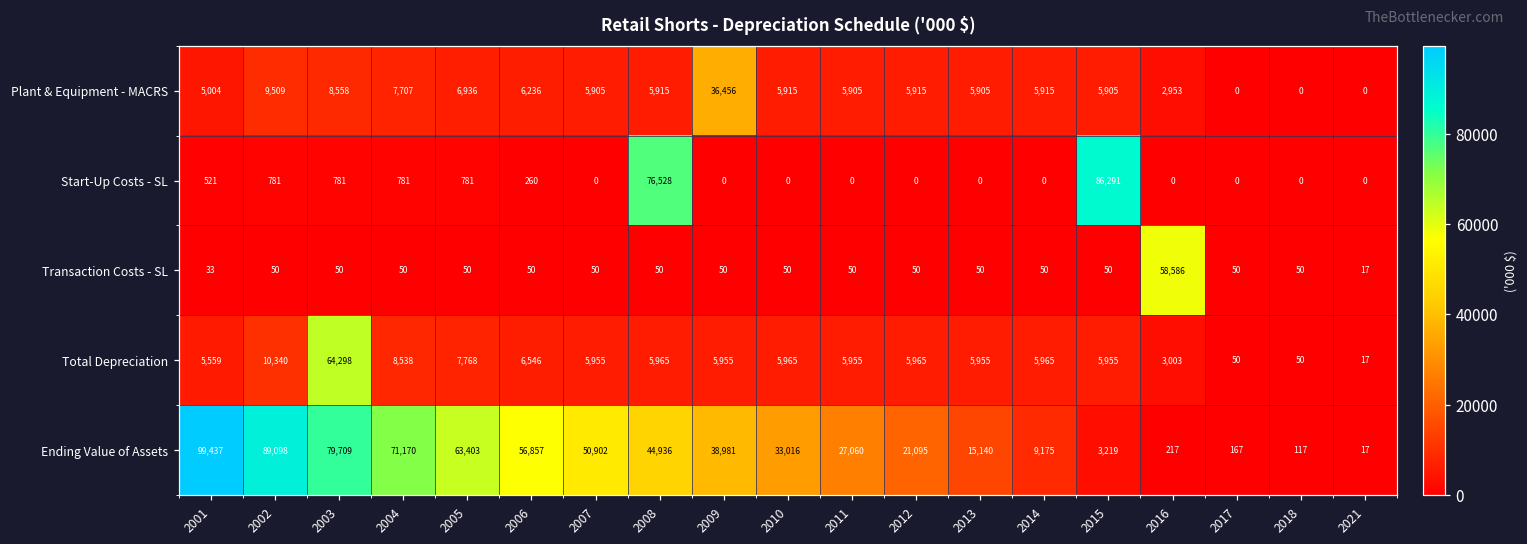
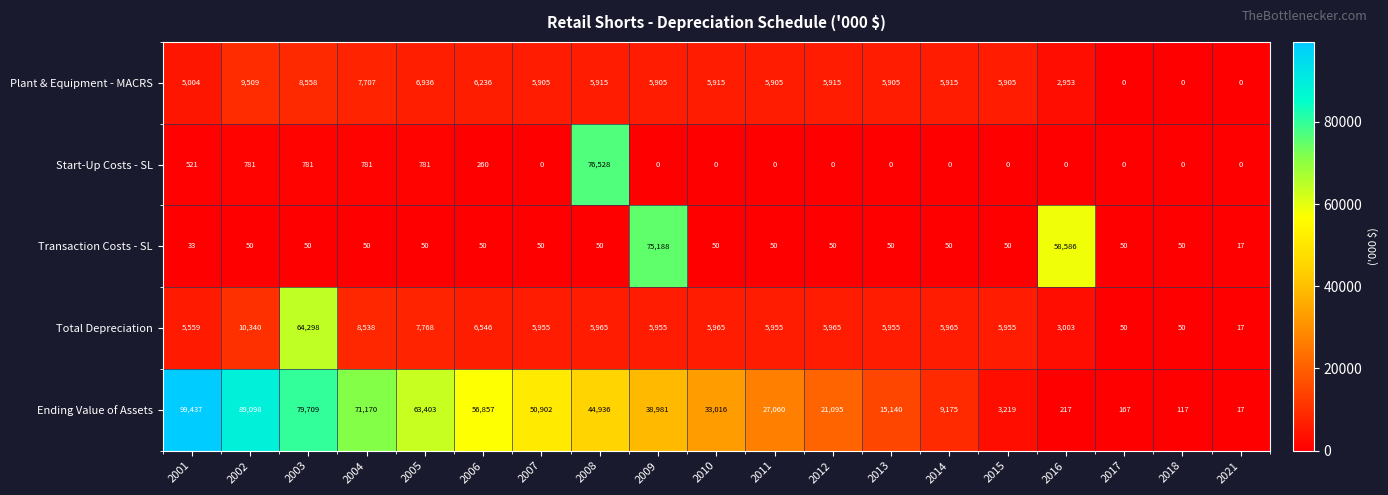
Plant & Equipment - MACRS, 2009: 36,456 -> 5,905
Start-Up Costs - SL, 2015: 86,291 -> 0
Transaction Costs - SL, 2009: 50 -> 75,188
